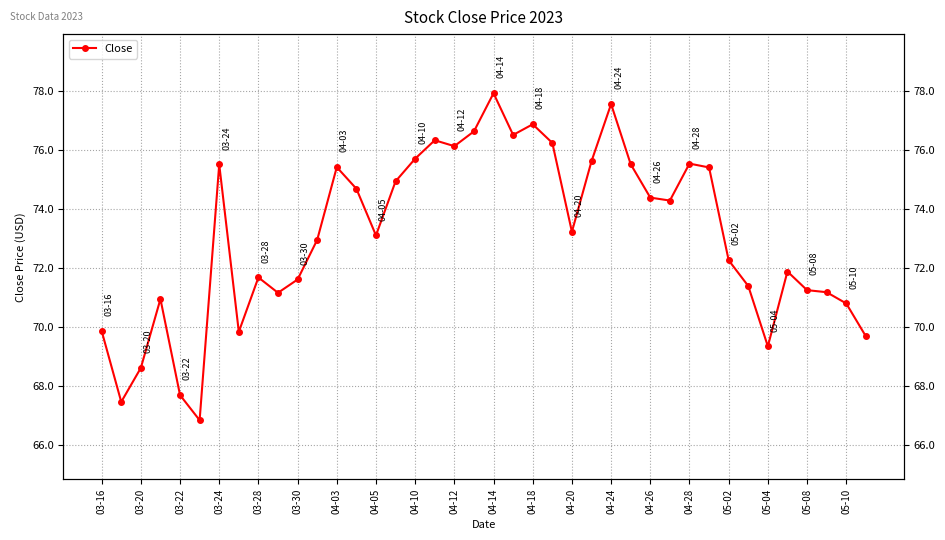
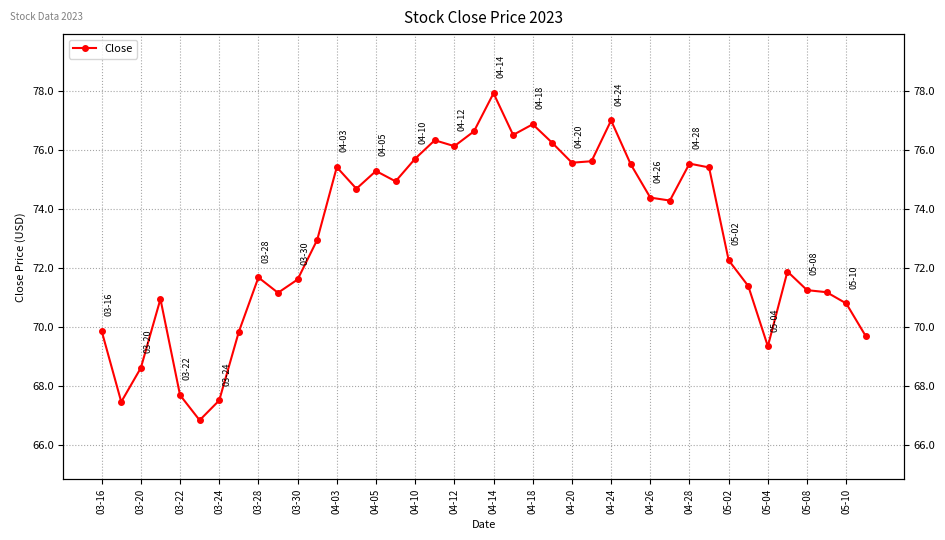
03-24: 75.5 -> 67.5
04-05: 73.1 -> 75.3
04-20: 73.2 -> 75.6
04-24: 77.5 -> 77.0
